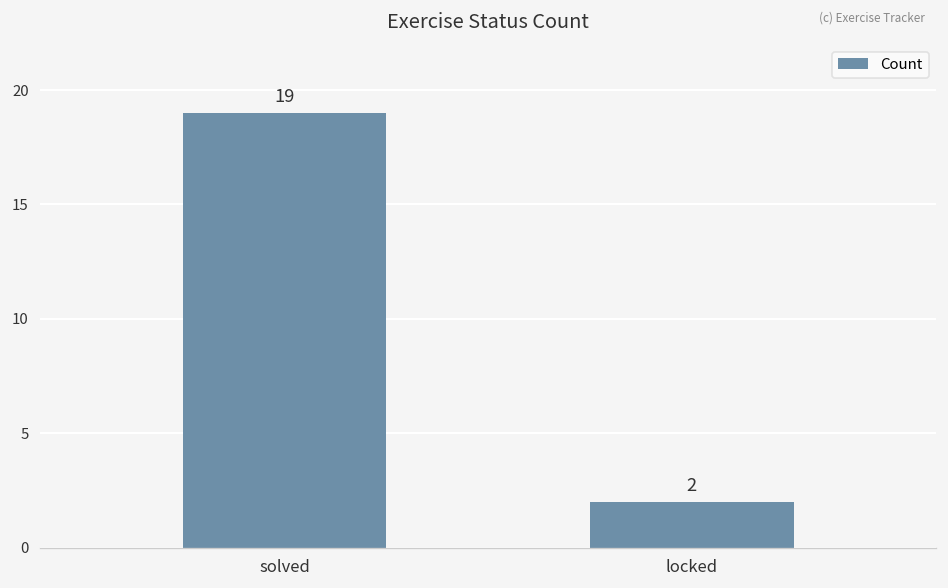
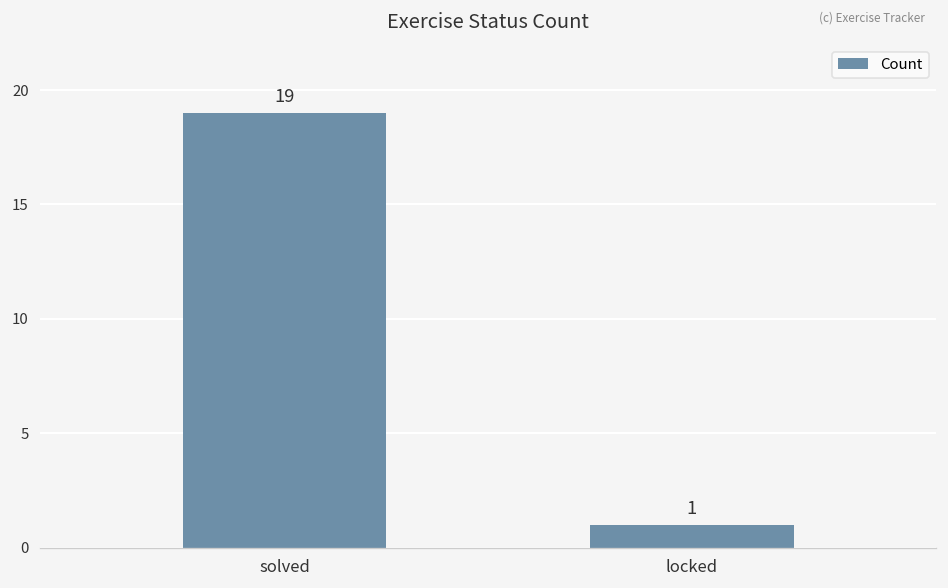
locked: 2 -> 1
